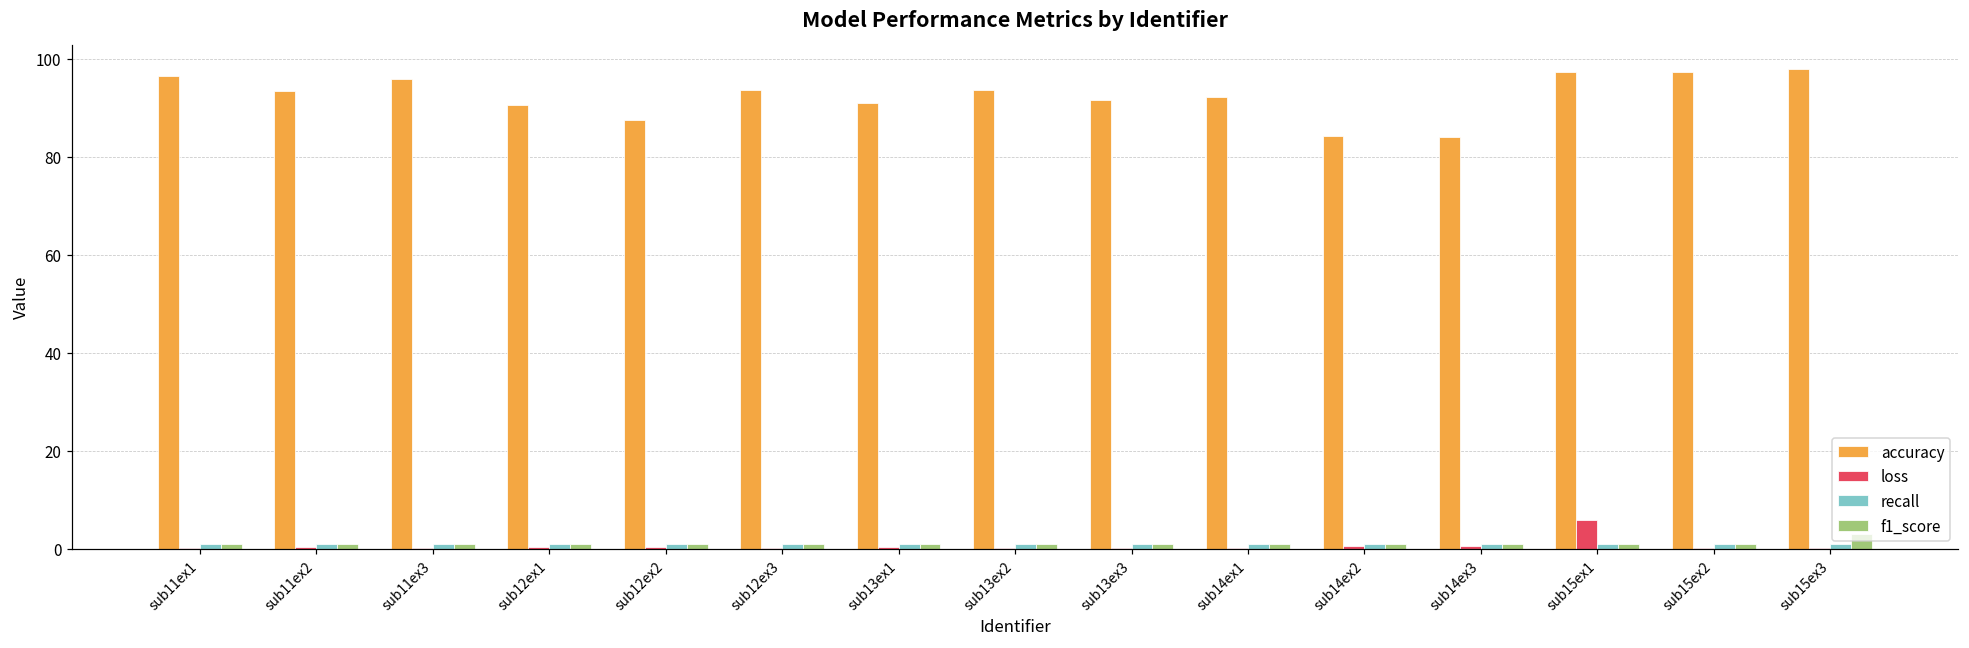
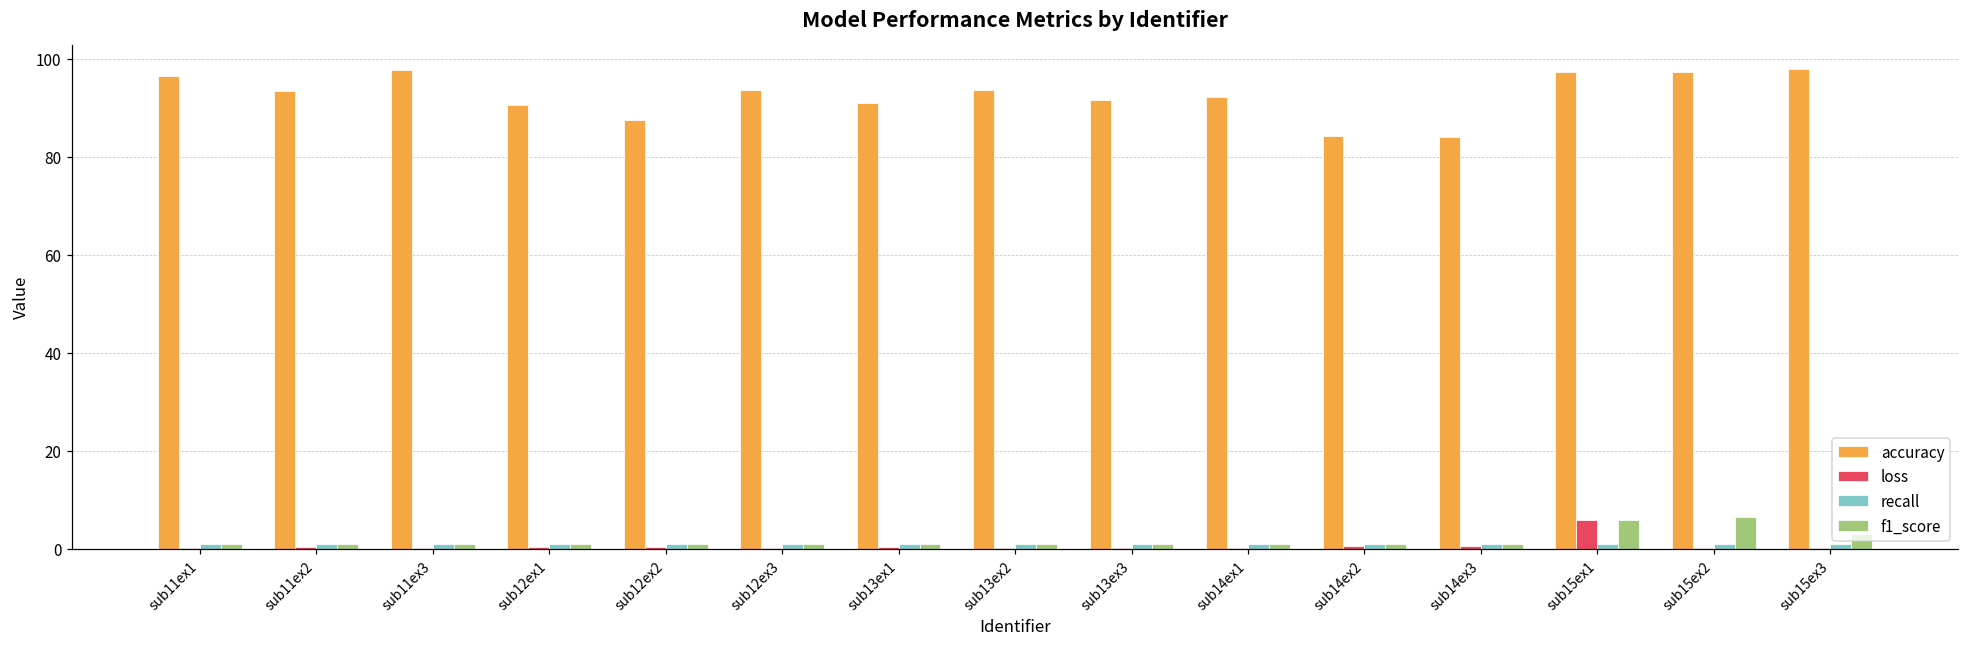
accuracy, sub11ex3: 96 -> 98
f1_score, sub15ex1: 1 -> 6
f1_score, sub15ex2: 1 -> 6
